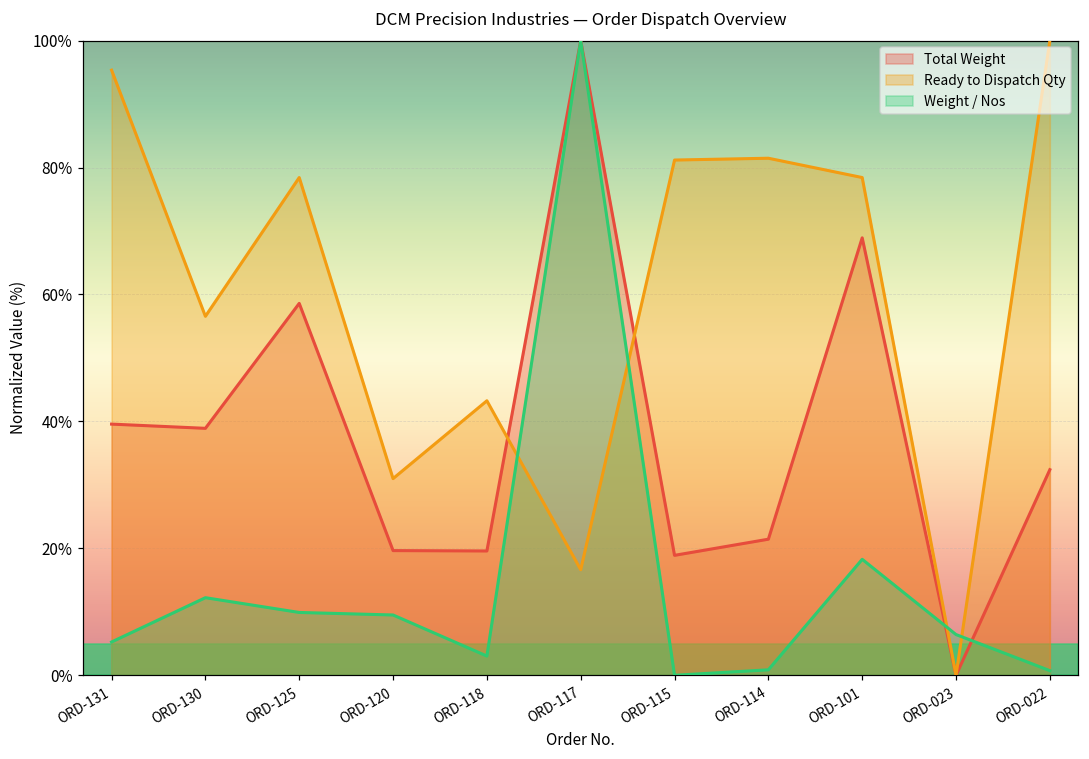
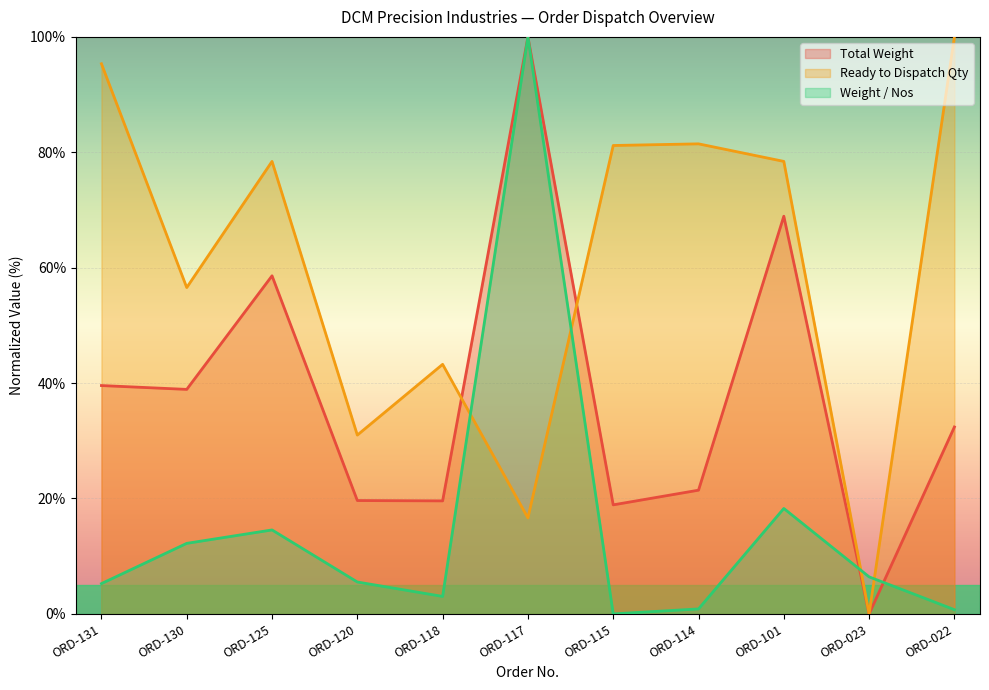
Weight / Nos, ORD-125: 10% -> 15%
Weight / Nos, ORD-120: 10% -> 6%
